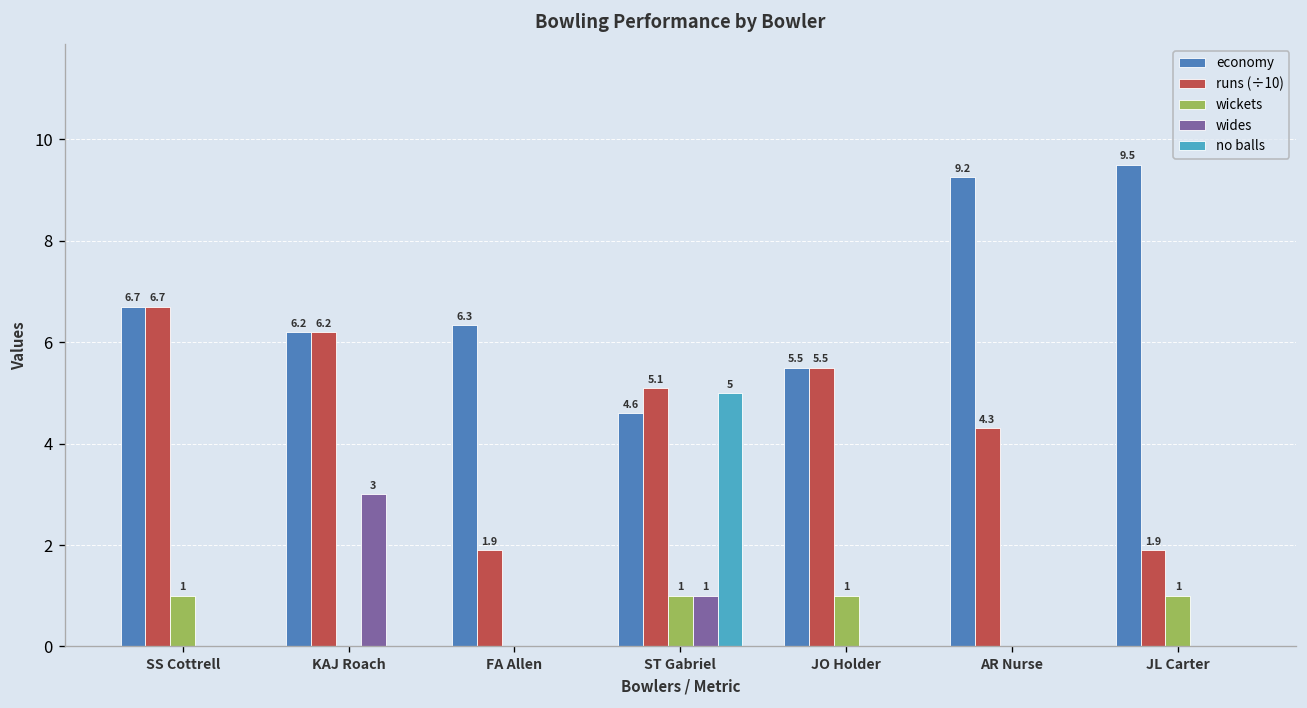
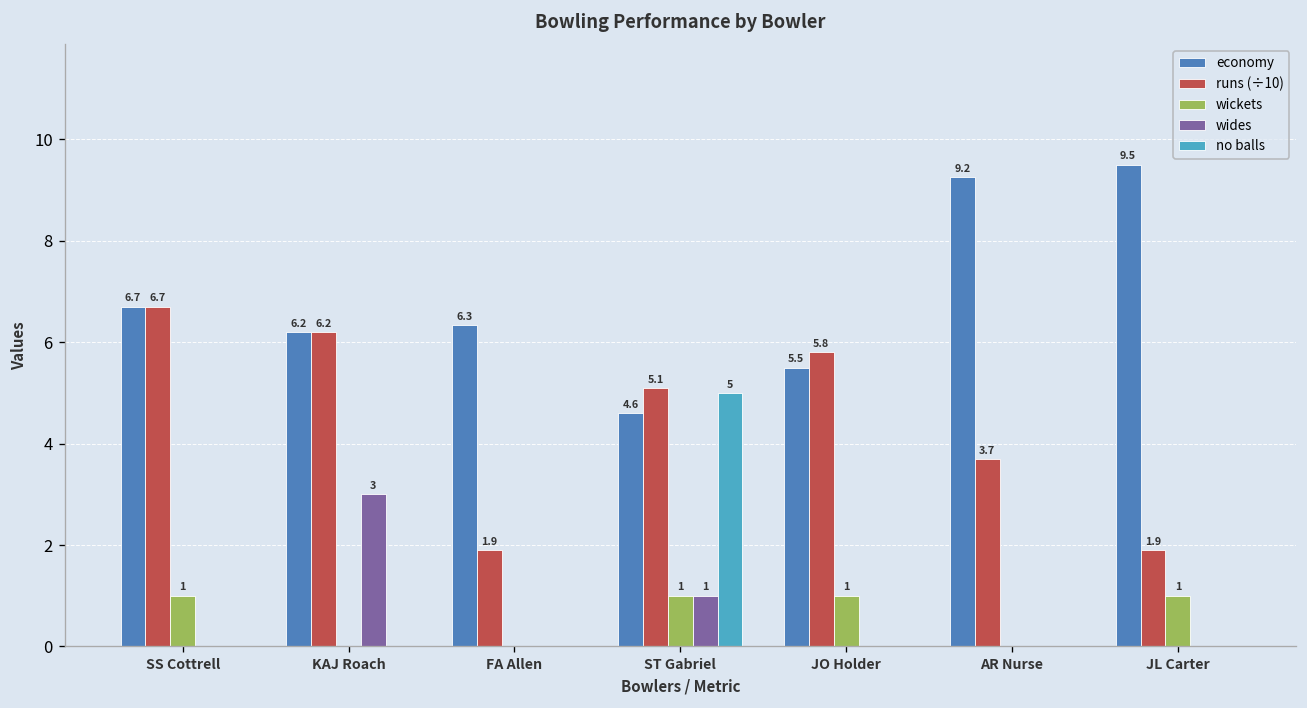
runs (÷10), JO Holder: 5.5 -> 5.8
runs (÷10), AR Nurse: 4.3 -> 3.7
